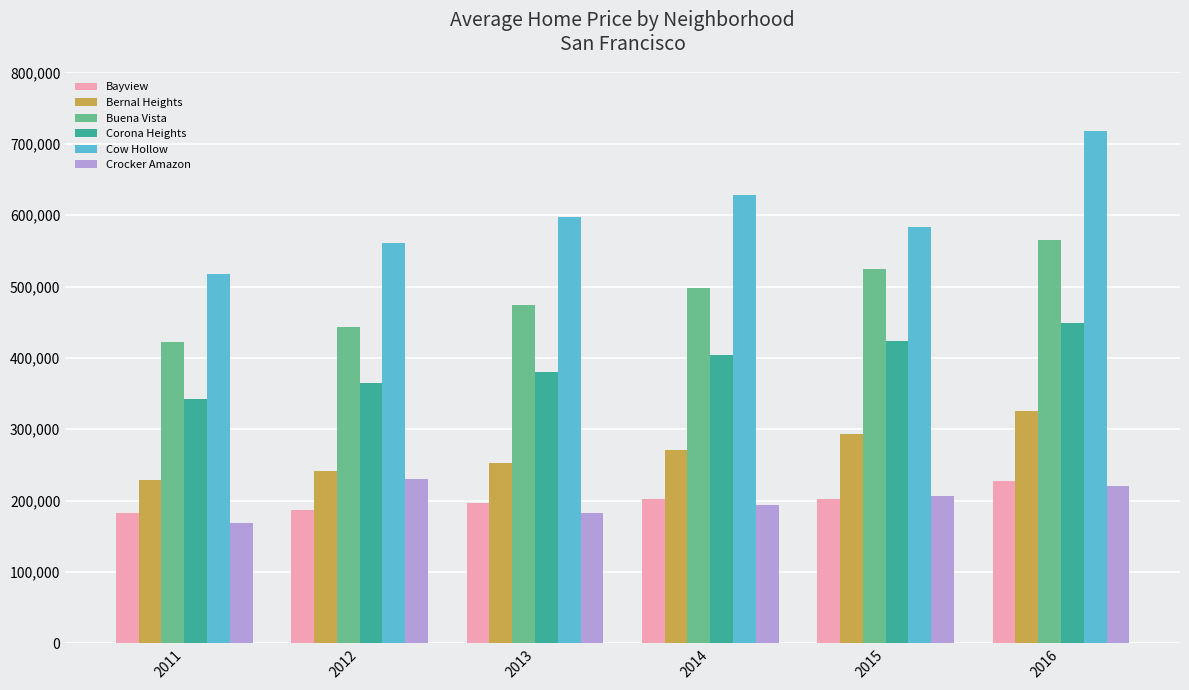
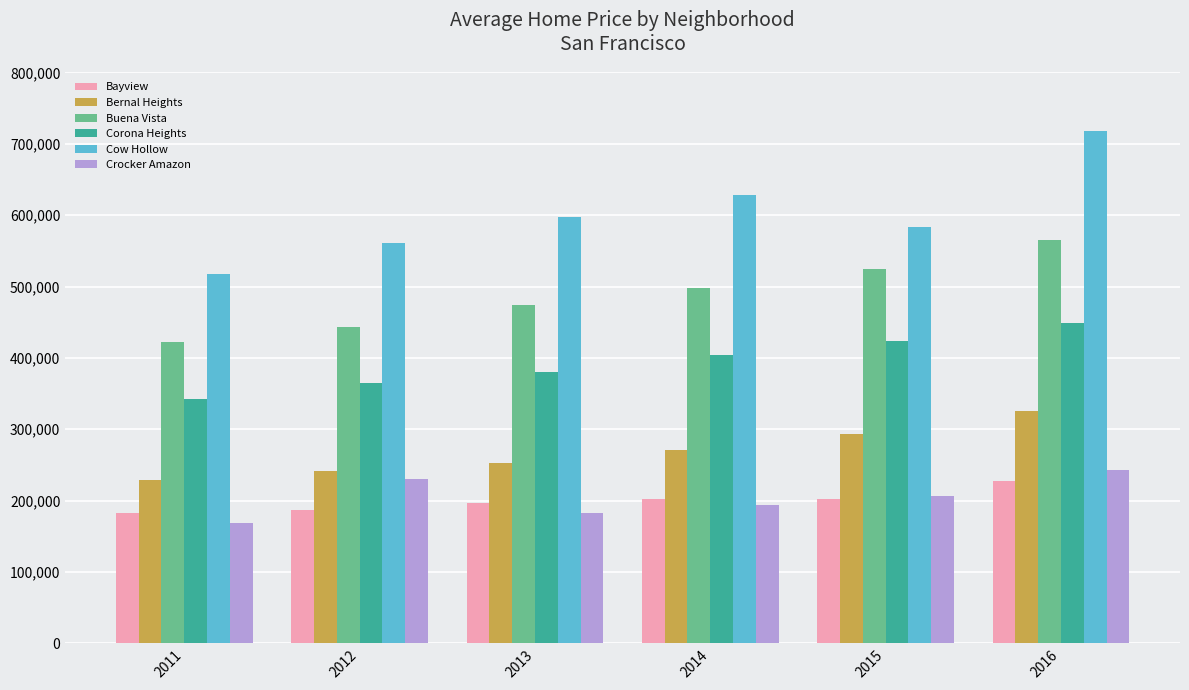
Crocker Amazon, 2016: 220,000 -> 240,000
